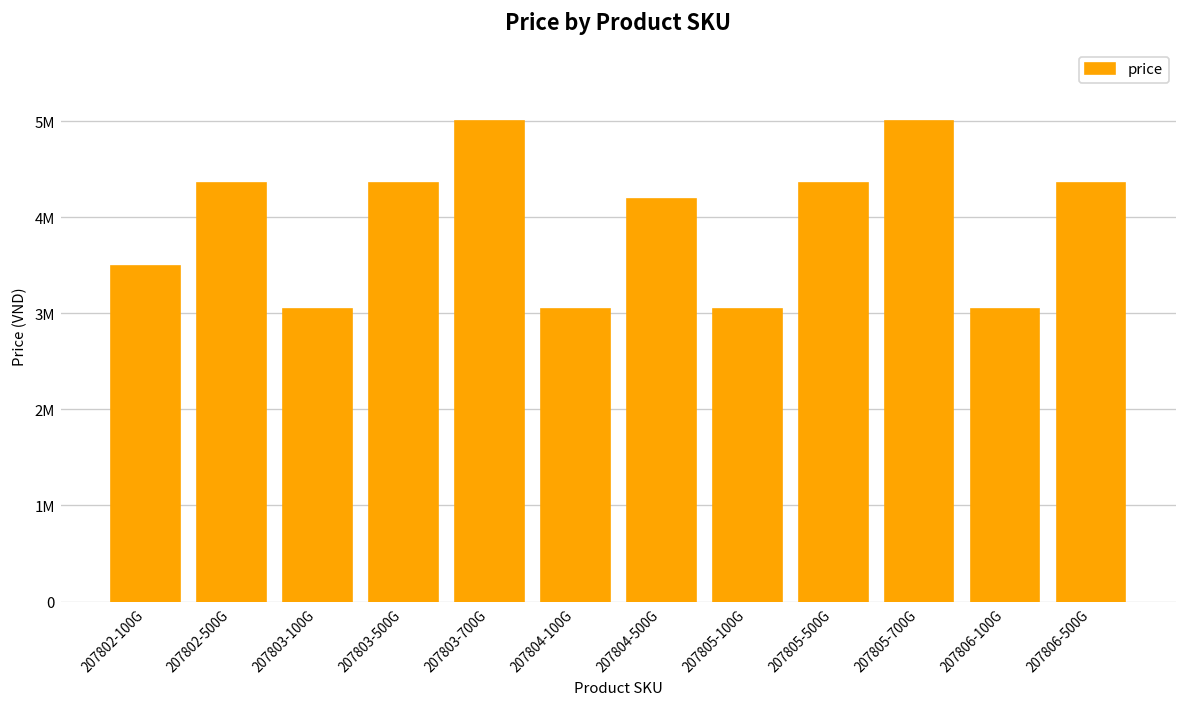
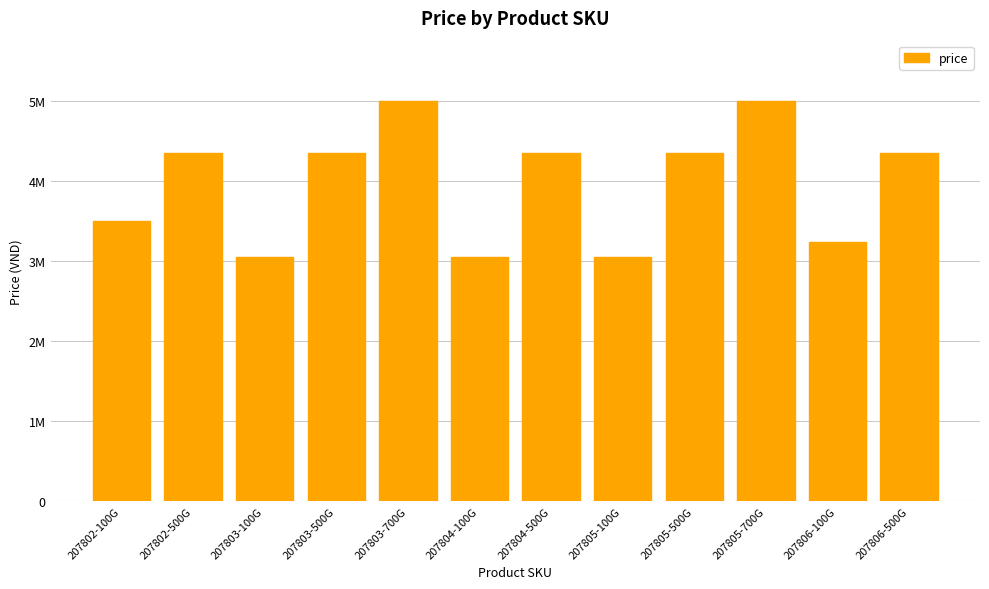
207804-500G: 4200000 -> 4400000
207806-100G: 3000000 -> 3200000
